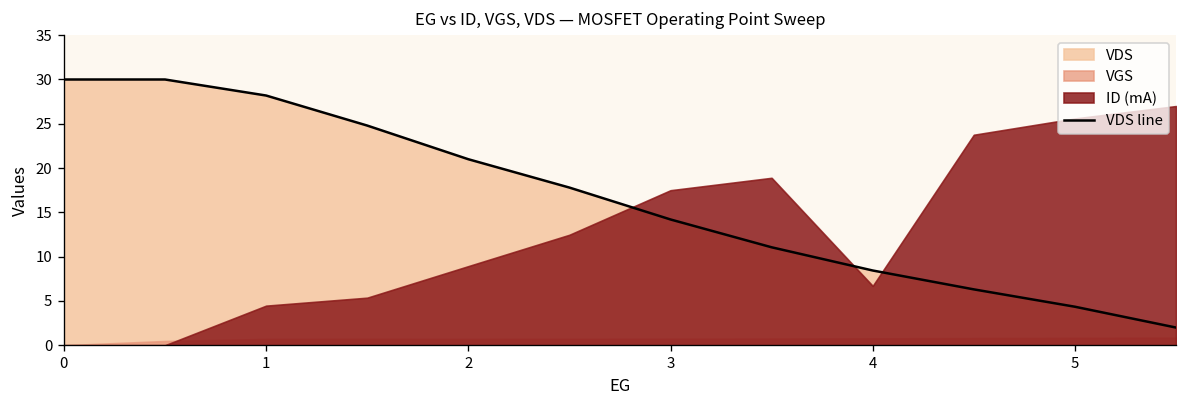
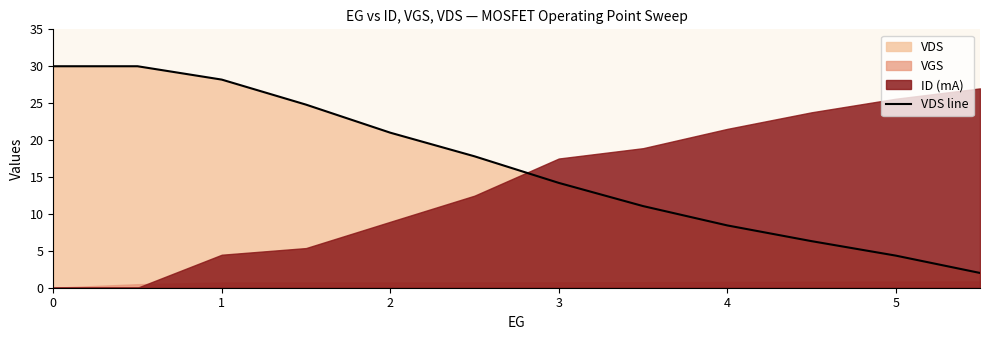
ID (mA), 4: 7 -> 22
